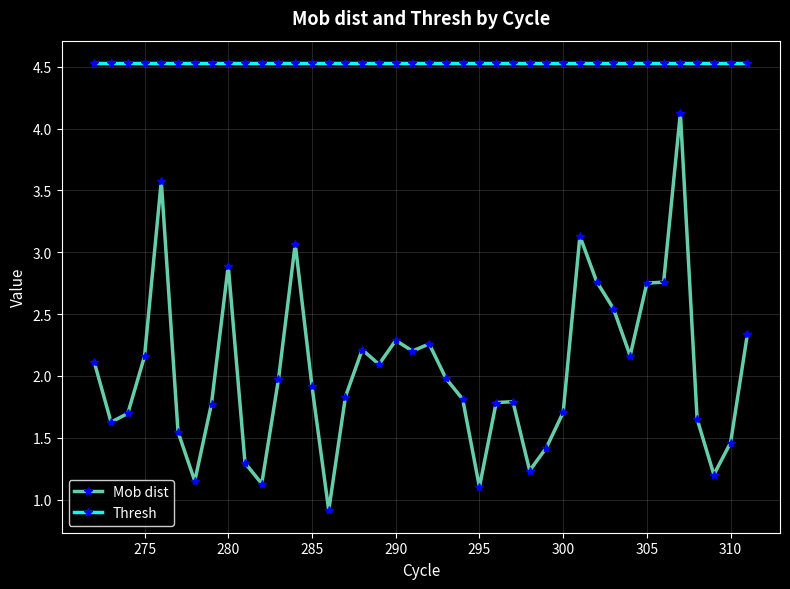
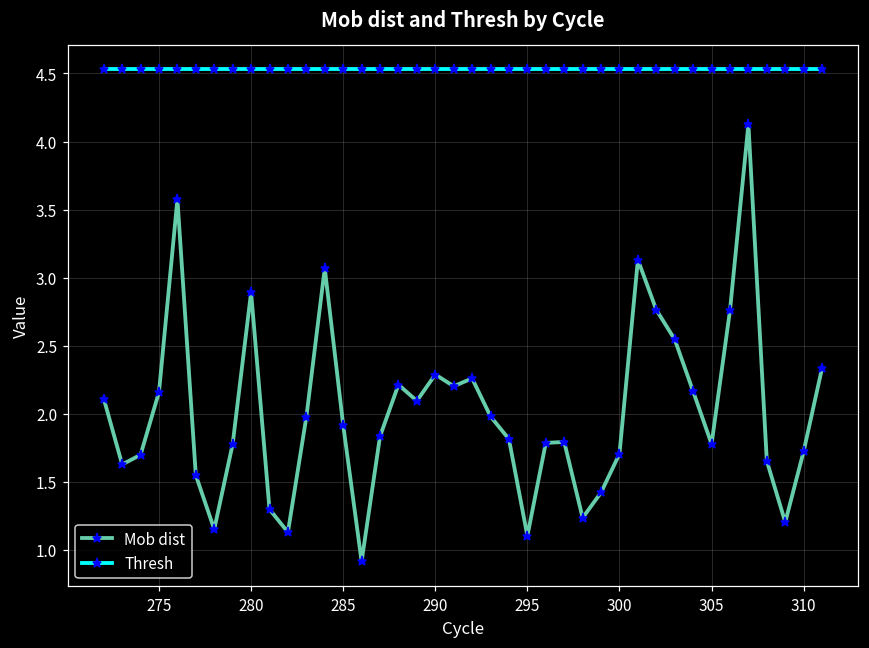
Mob dist, 305: 2.75 -> 1.78
Mob dist, 310: 1.46 -> 1.72
